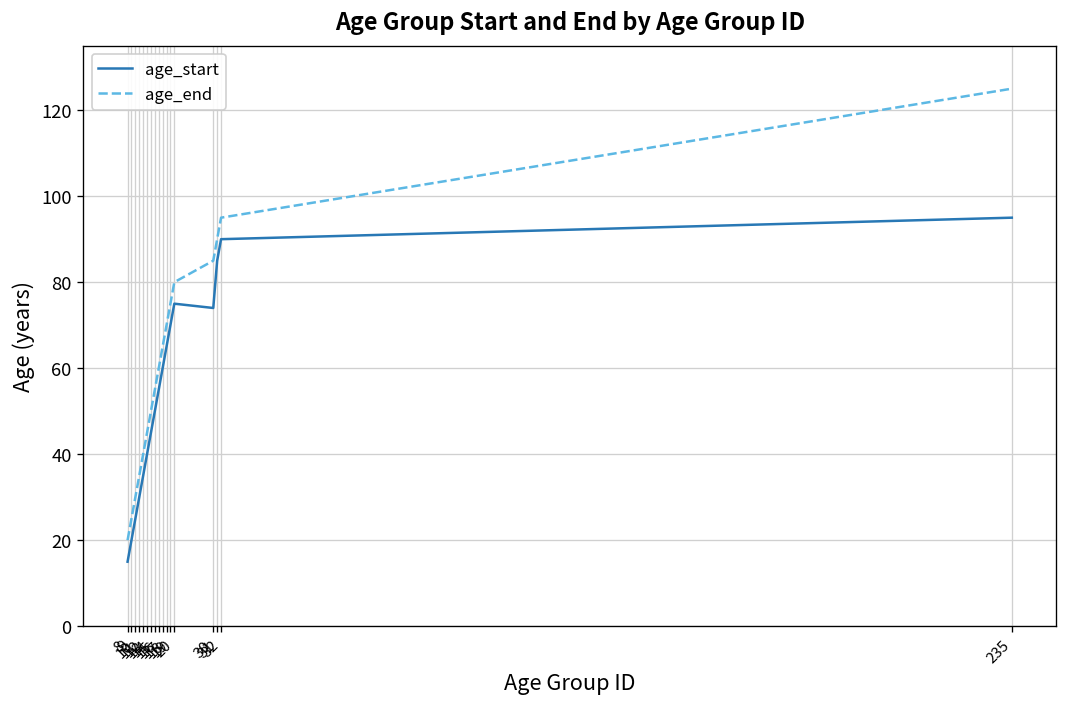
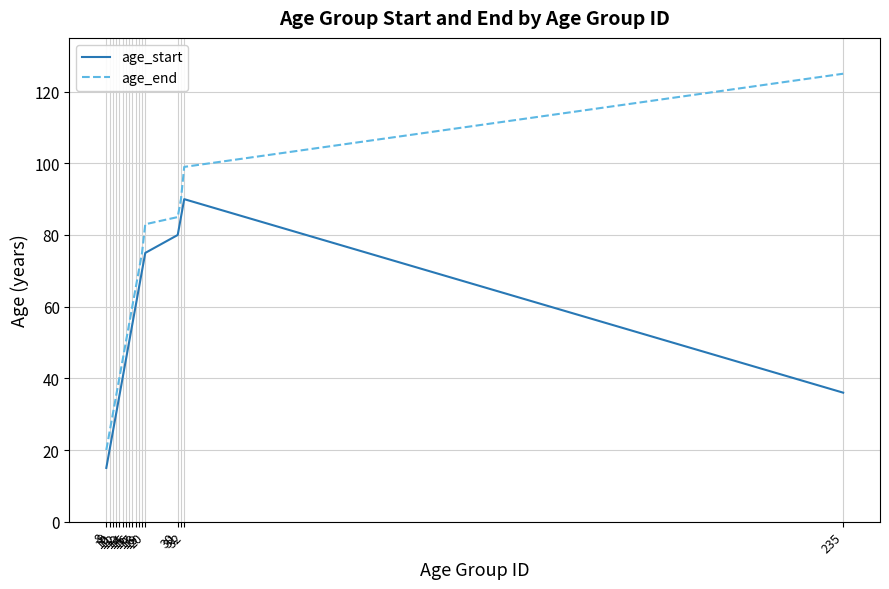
age_end, 20: 80 -> 83
age_start, 30: 74 -> 80
age_end, 32: 95 -> 99
age_start, 235: 95 -> 36
